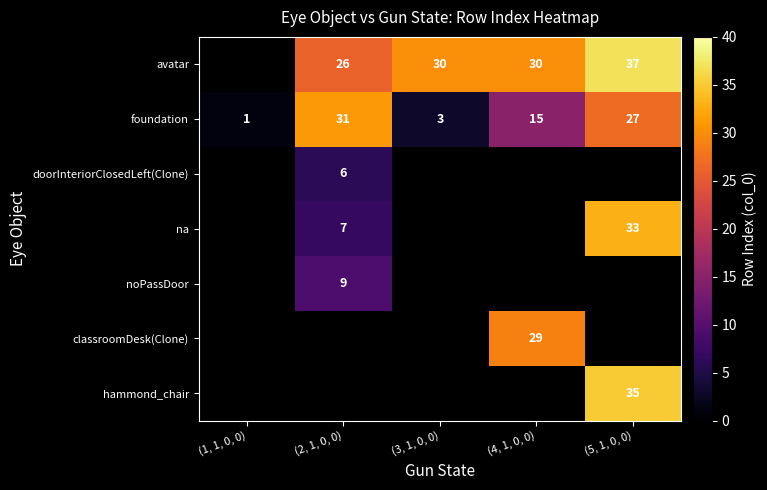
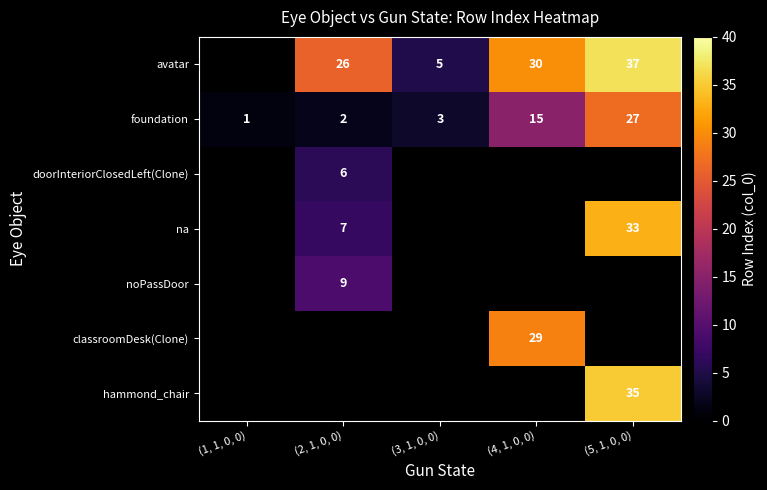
avatar, (3, 1, 0, 0): 30 -> 5
foundation, (2, 1, 0, 0): 31 -> 2
